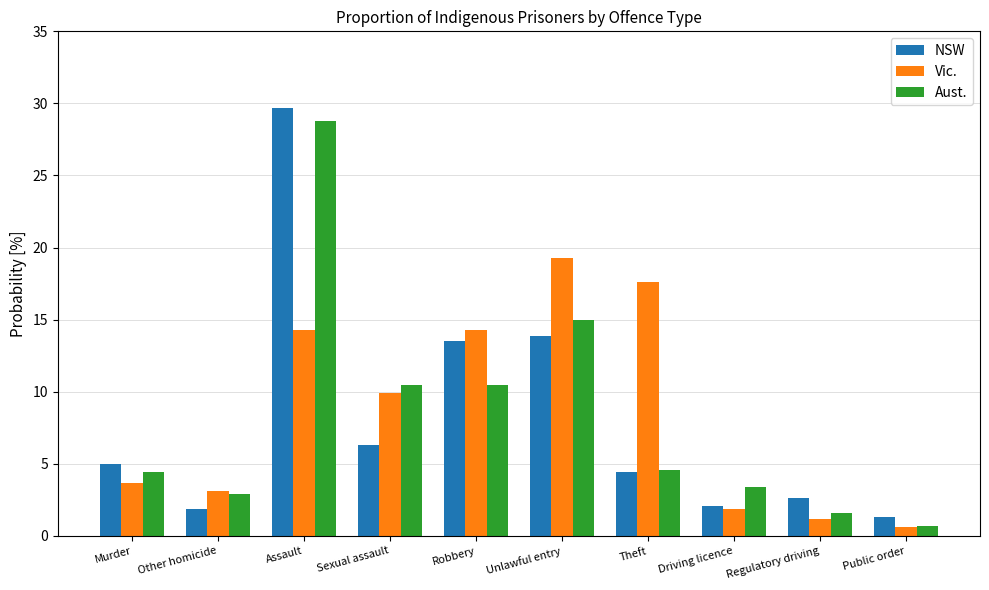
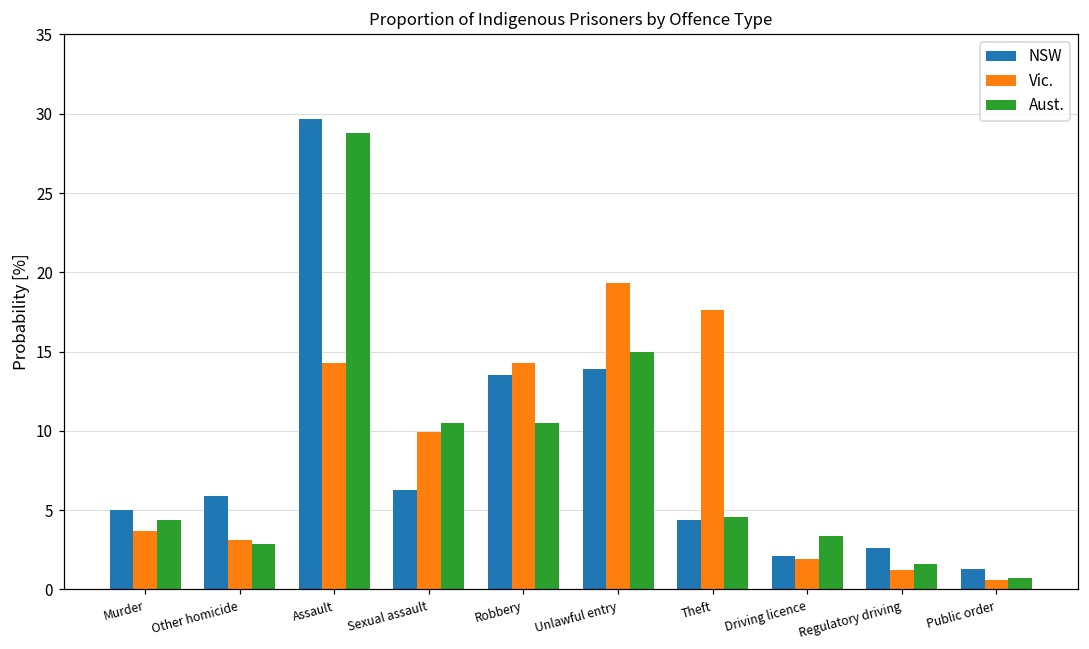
NSW, Other homicide: 1.9 -> 5.9
